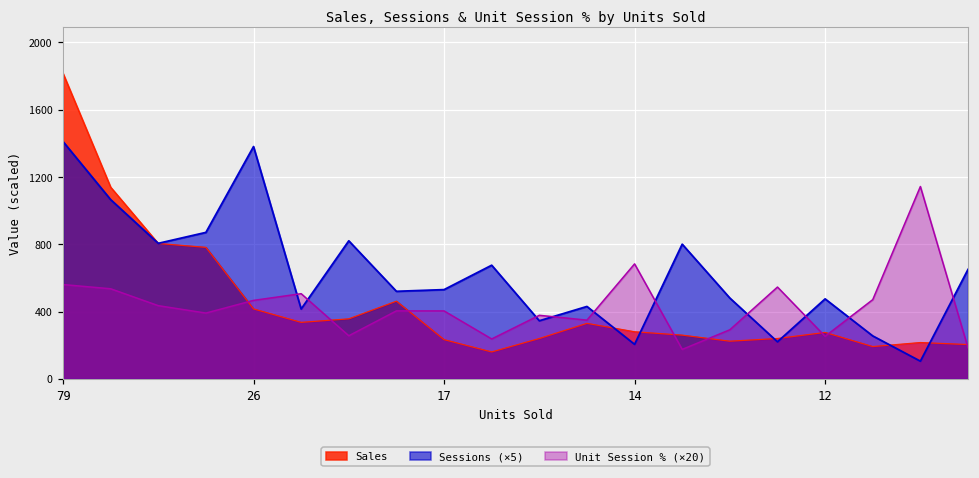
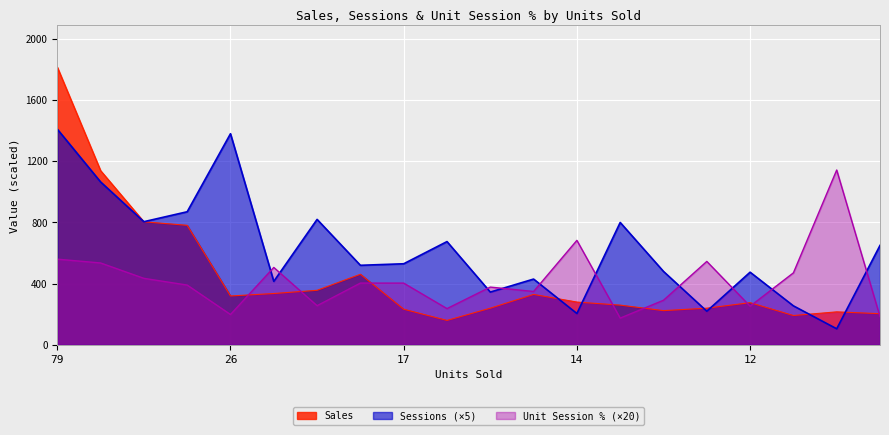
Sales, 26: 420 -> 320
Unit Session % (×20), 26: 470 -> 200
